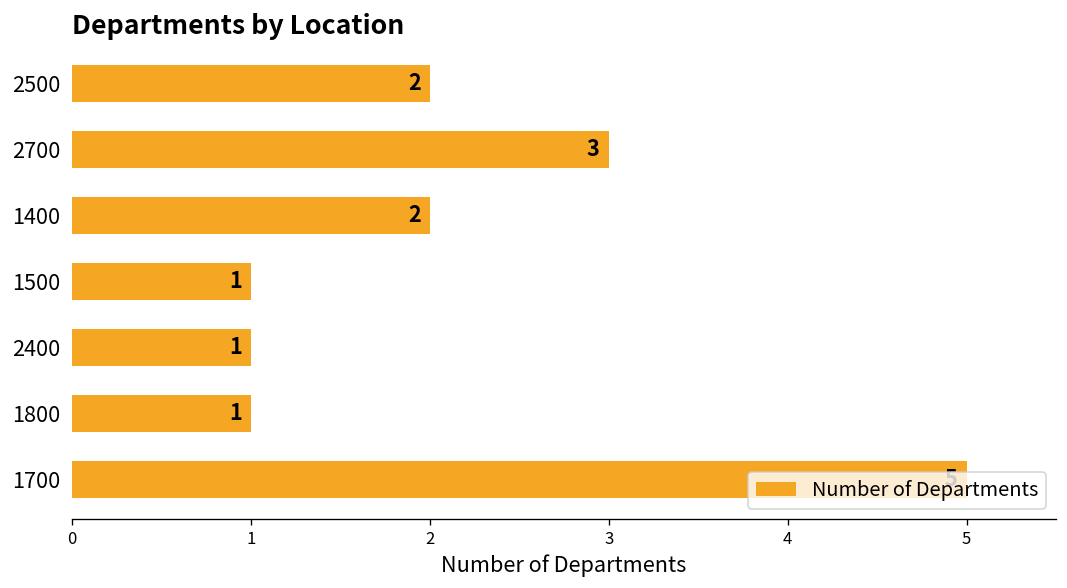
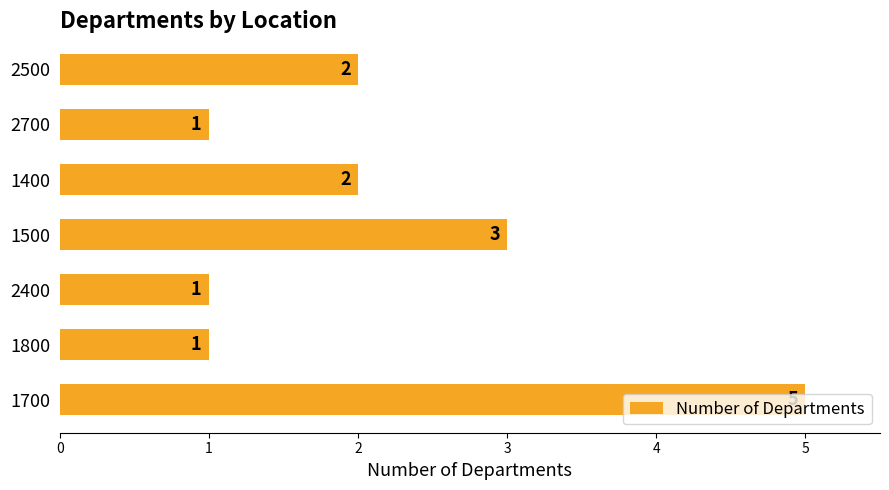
2700: 3 -> 1
1500: 1 -> 3
